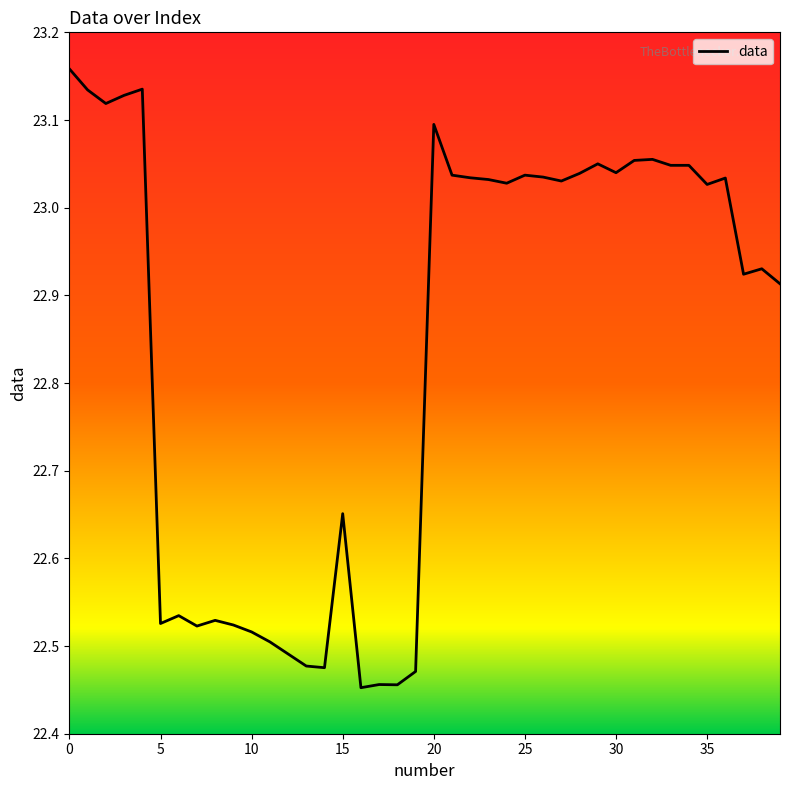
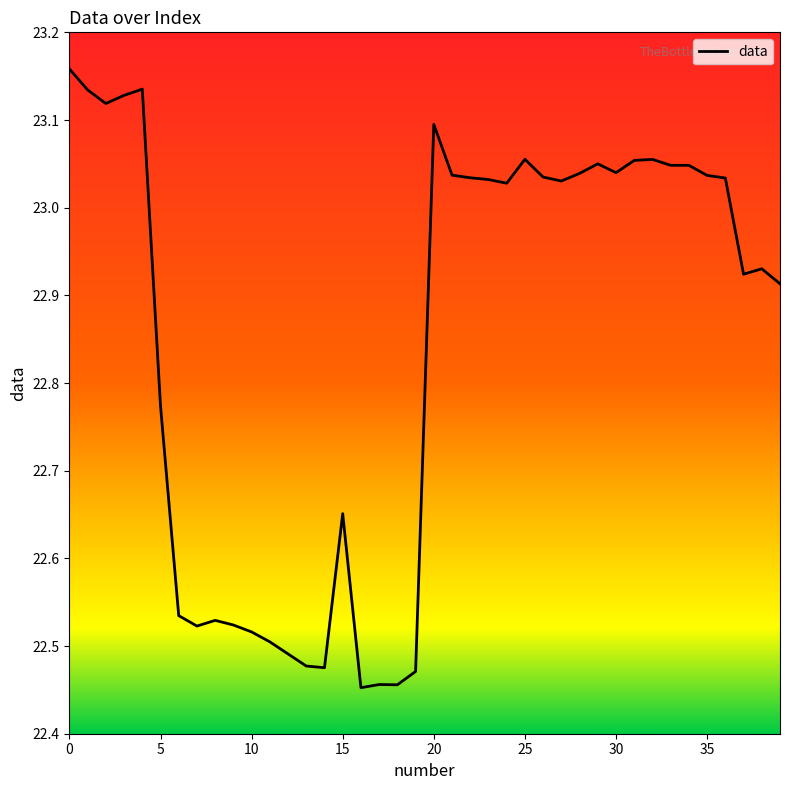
5: 22.53 -> 22.77
25: 23.04 -> 23.06
35: 23.03 -> 23.04
